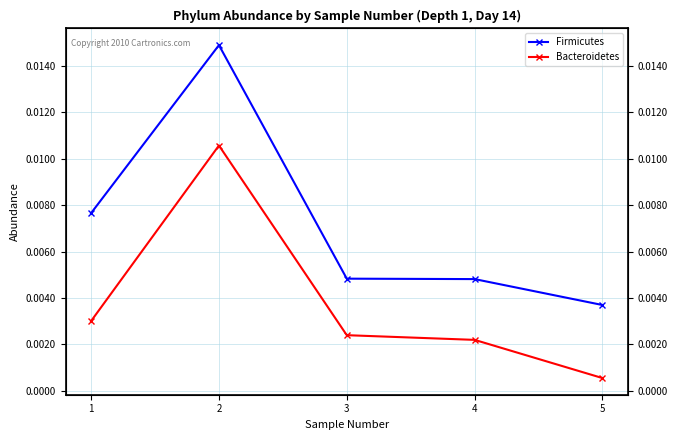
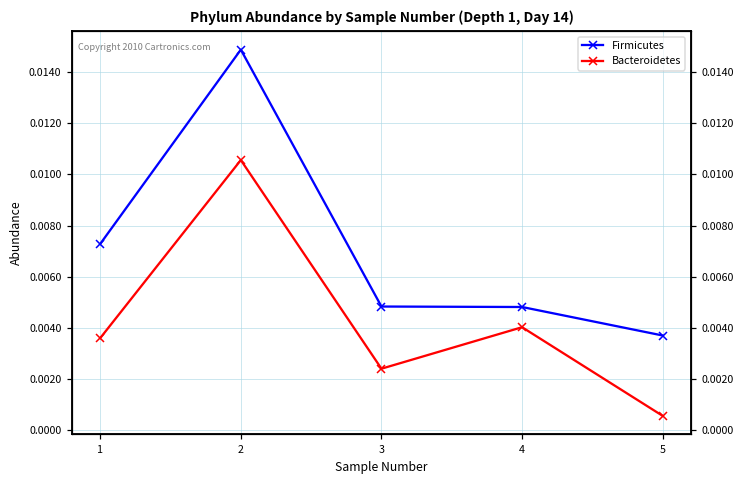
Firmicutes, 1: 0.0077 -> 0.0073
Bacteroidetes, 1: 0.0030 -> 0.0036
Bacteroidetes, 4: 0.0022 -> 0.0040
